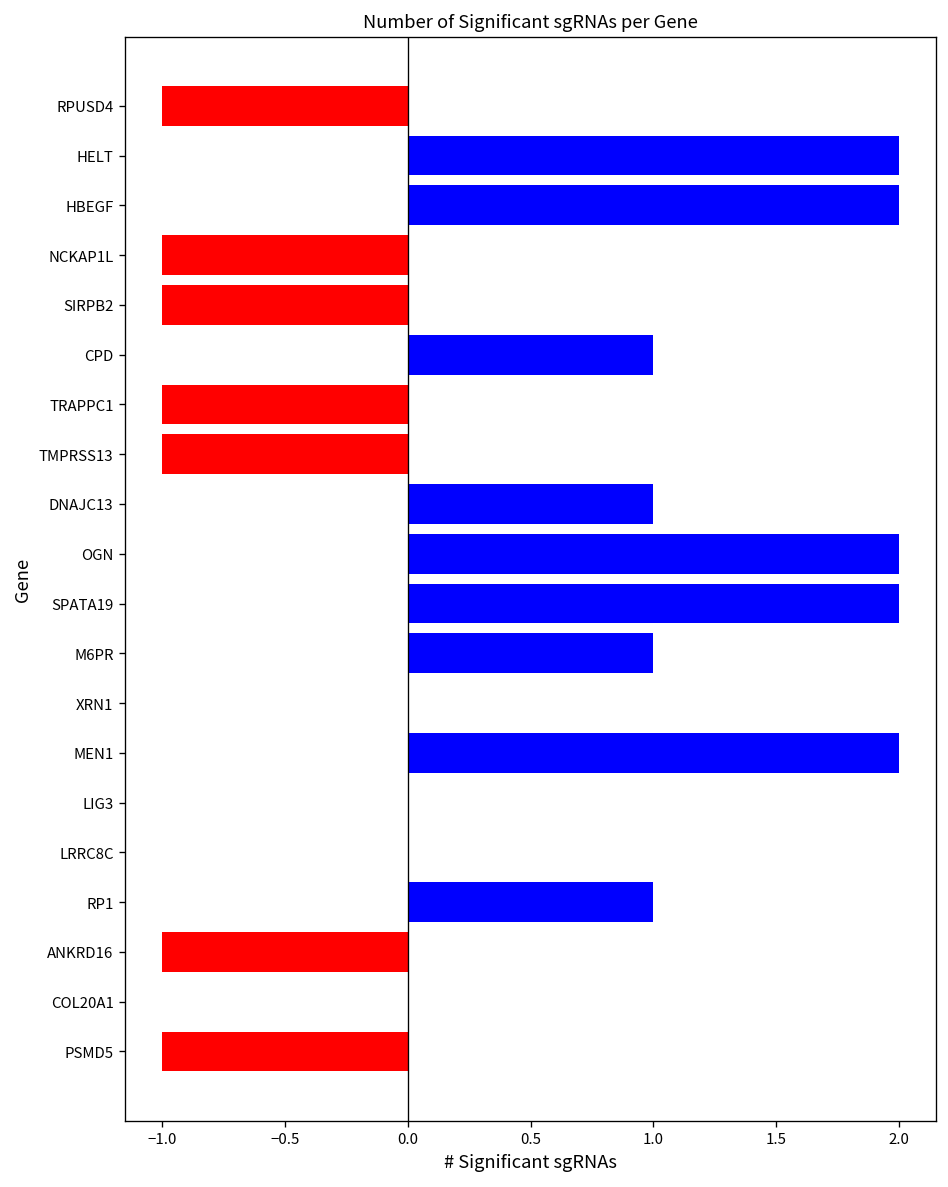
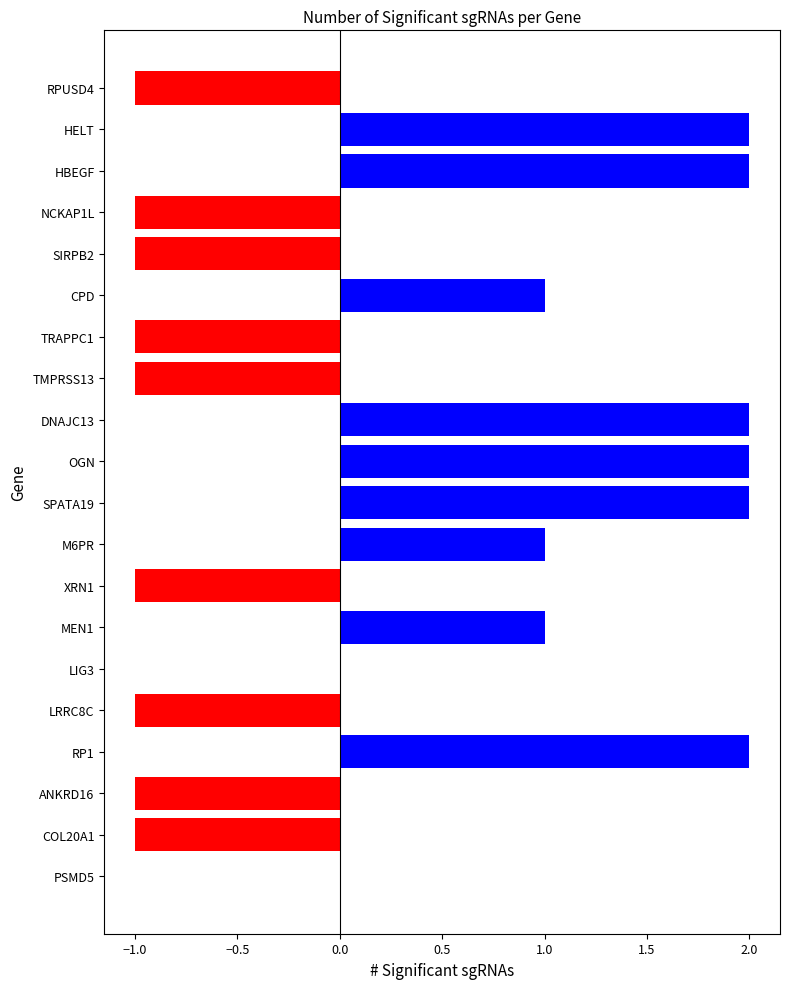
DNAJC13: 1.00 -> 2.00
XRN1: 0.00 -> -1.00
MEN1: 2.00 -> 1.00
LRRC8C: 0.00 -> -1.00
RP1: 1.00 -> 2.00
COL20A1: 0.00 -> -1.00
PSMD5: -1.00 -> 0.00
